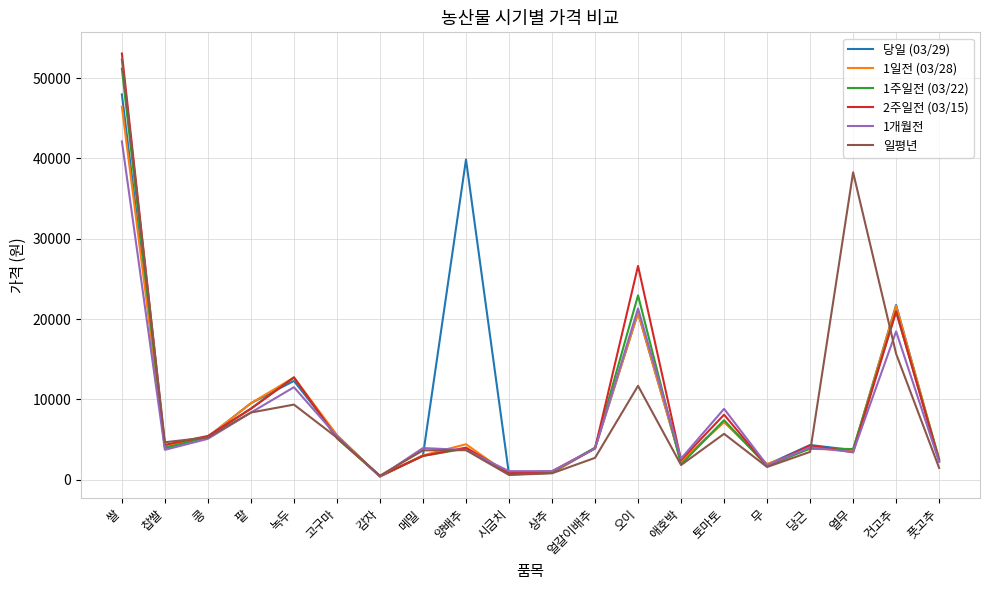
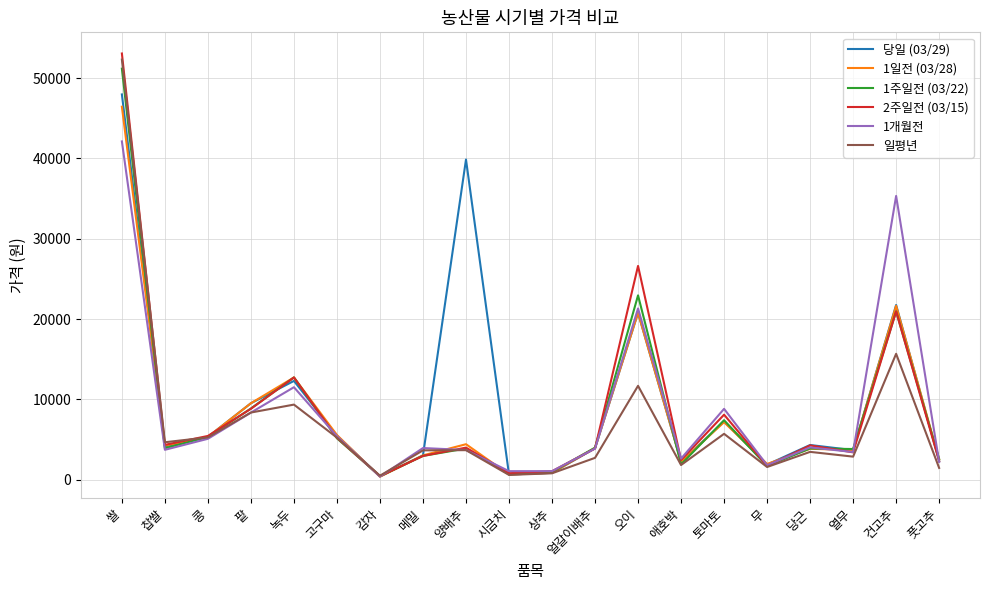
일평년, 열무: 38000 -> 3000
1개월전, 건고추: 18000 -> 35000
